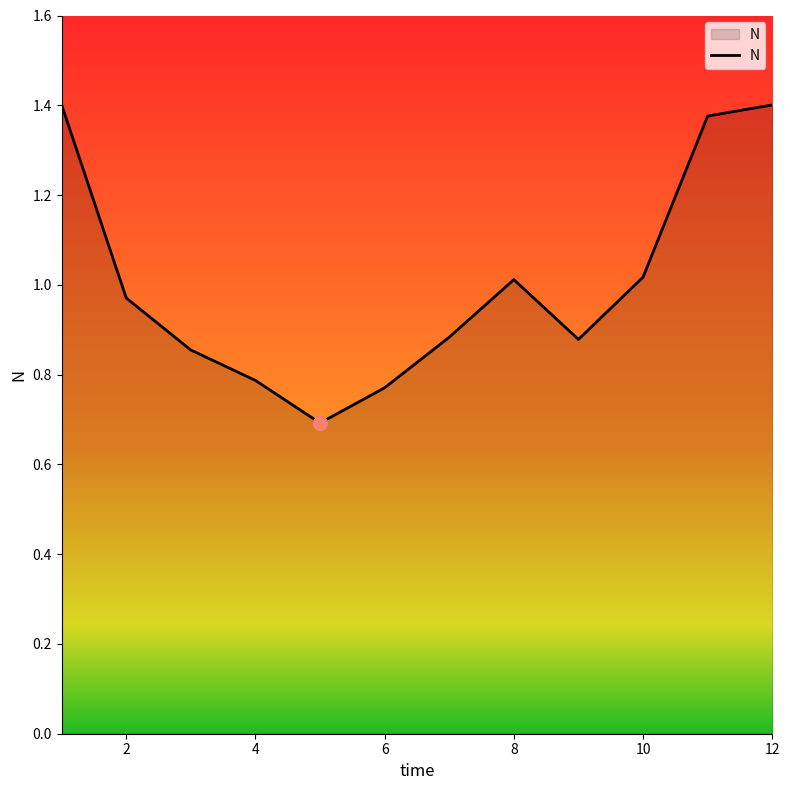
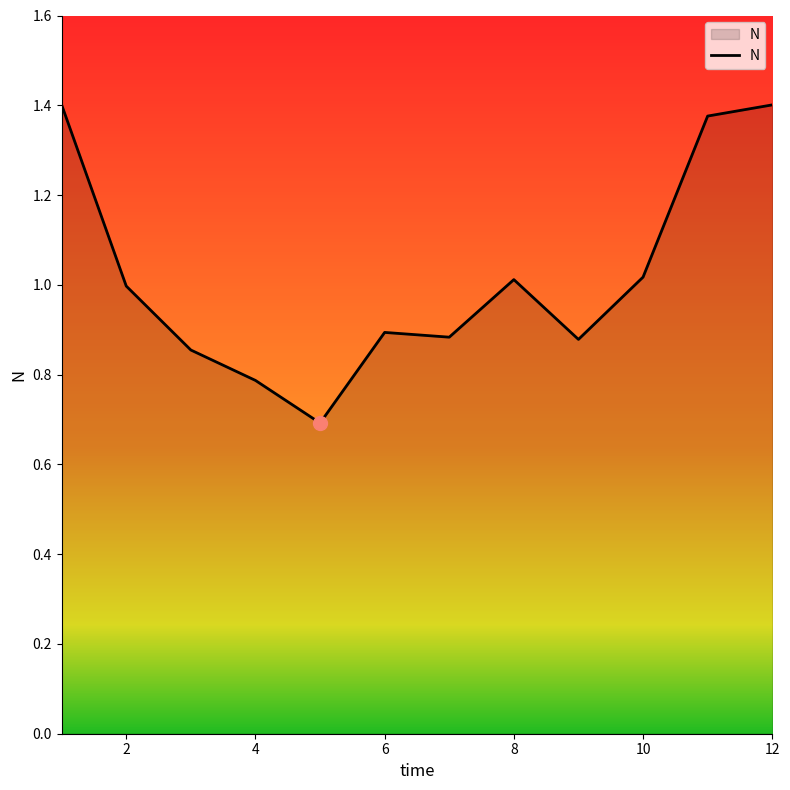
N, 2: 0.97 -> 1.00
N, 6: 0.77 -> 0.89
